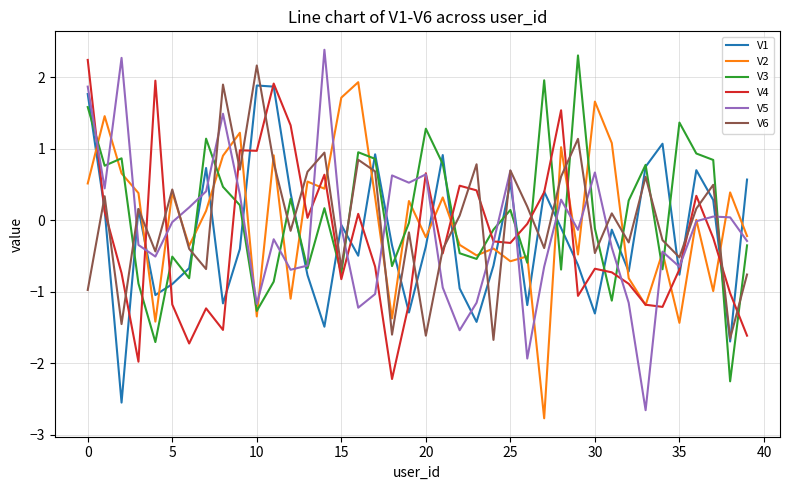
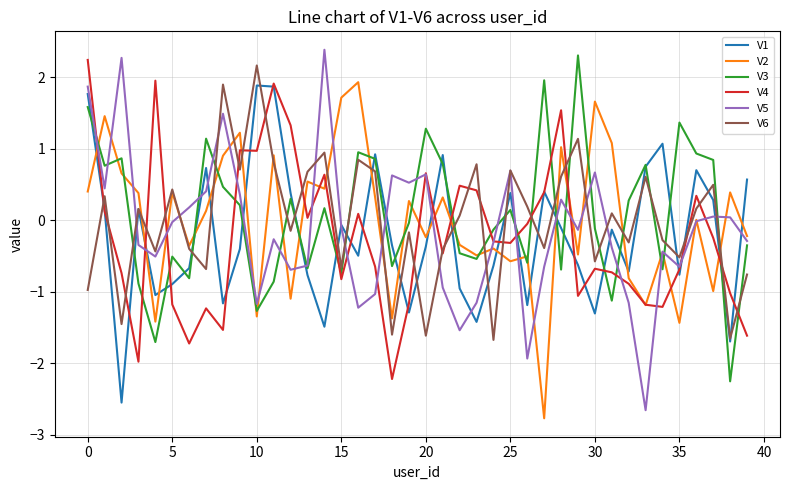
V2, 0: 0.5 -> 0.4
V1, 25: 0.5 -> 0.4
V6, 30: -0.5 -> -0.6
